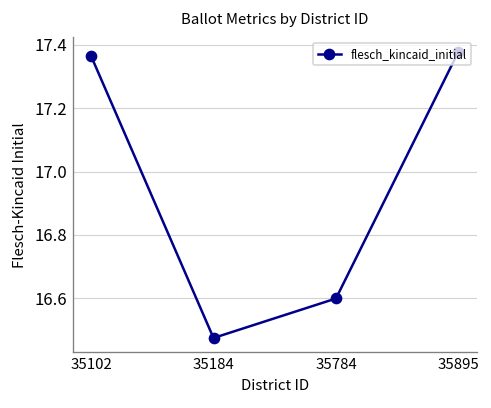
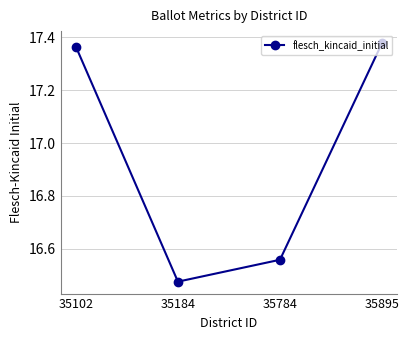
35784: 16.60 -> 16.56
